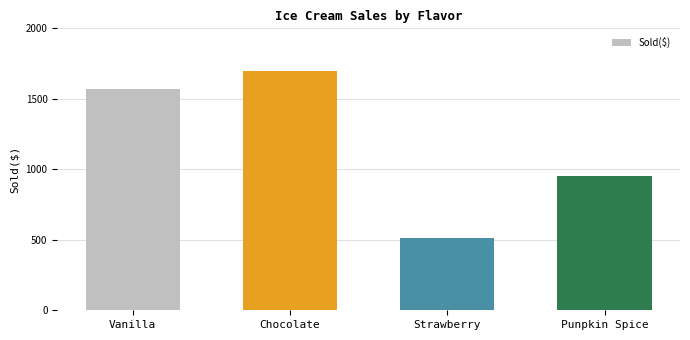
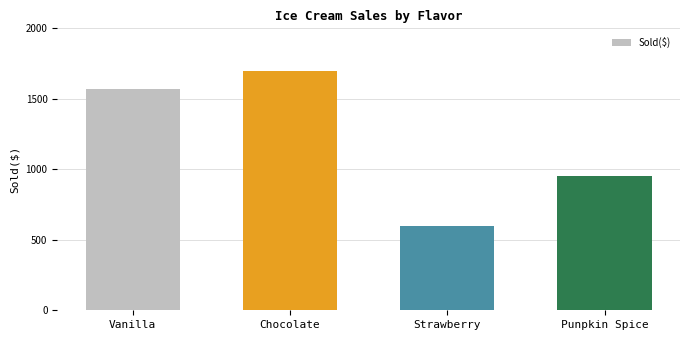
Strawberry: 520 -> 600
